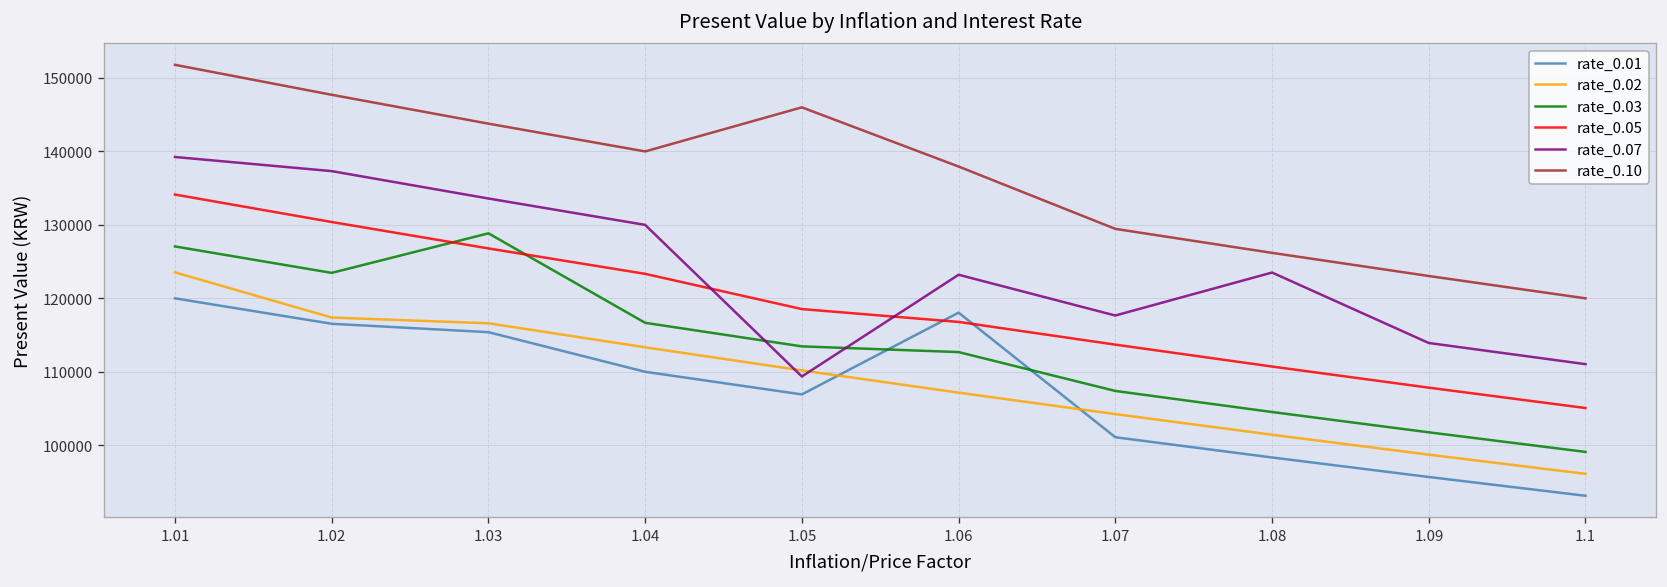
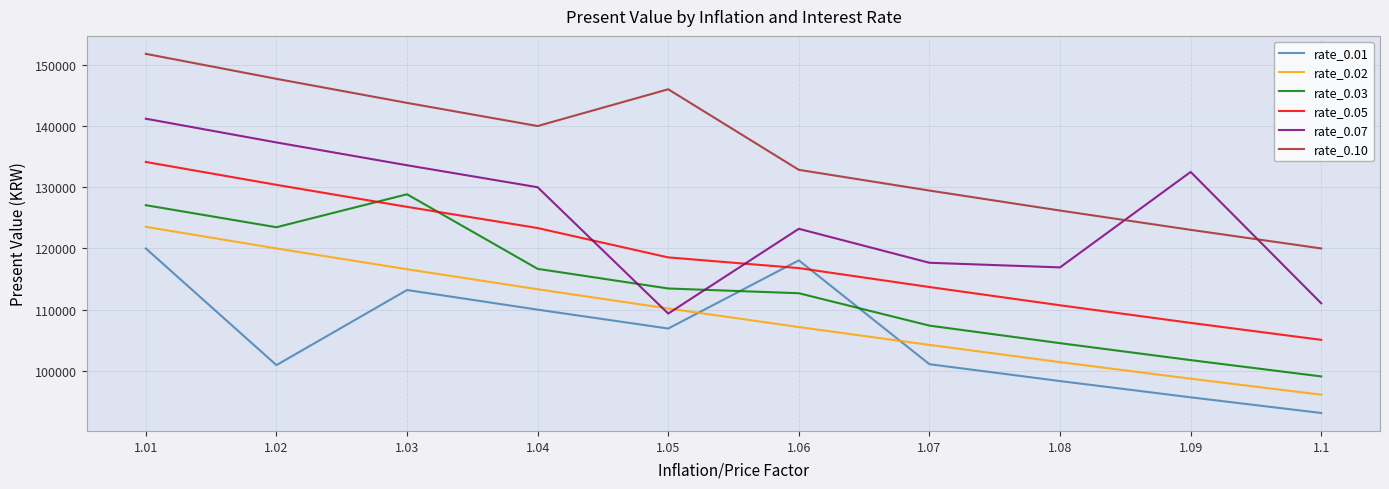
rate_0.07, 1.01: 139000 -> 141000
rate_0.01, 1.02: 117000 -> 101000
rate_0.02, 1.02: 117000 -> 120000
rate_0.01, 1.03: 115000 -> 113000
rate_0.10, 1.06: 138000 -> 133000
rate_0.07, 1.08: 124000 -> 117000
rate_0.07, 1.09: 114000 -> 132000
